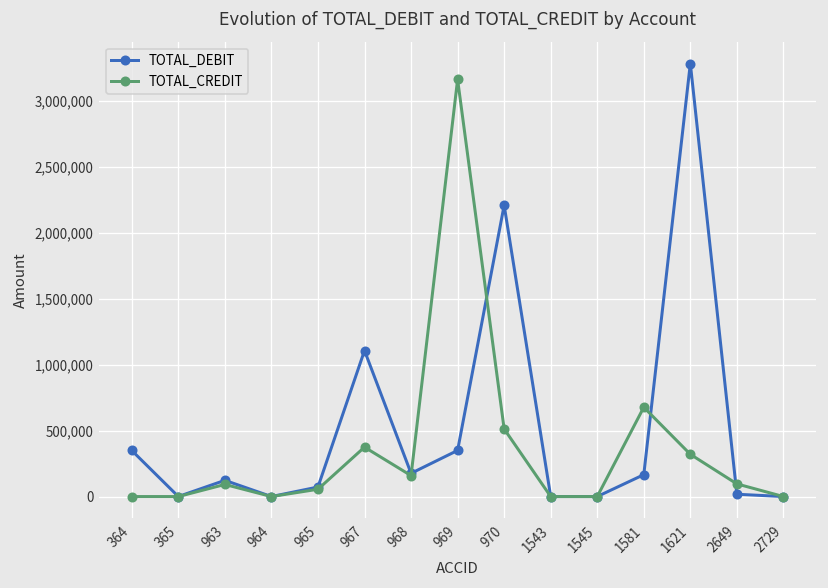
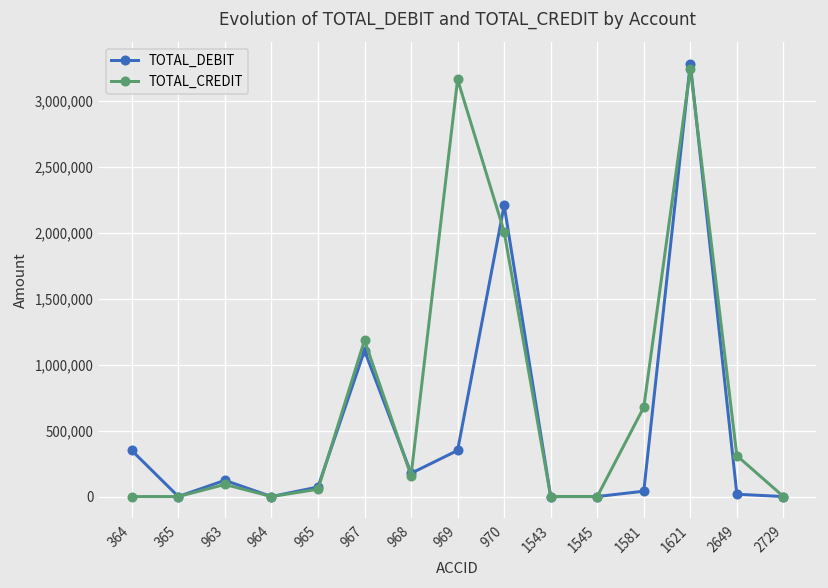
TOTAL_CREDIT, 967: 370,000 -> 1,180,000
TOTAL_CREDIT, 970: 510,000 -> 2,010,000
TOTAL_DEBIT, 1581: 170,000 -> 40,000
TOTAL_CREDIT, 1621: 320,000 -> 3,240,000
TOTAL_CREDIT, 2649: 100,000 -> 310,000
